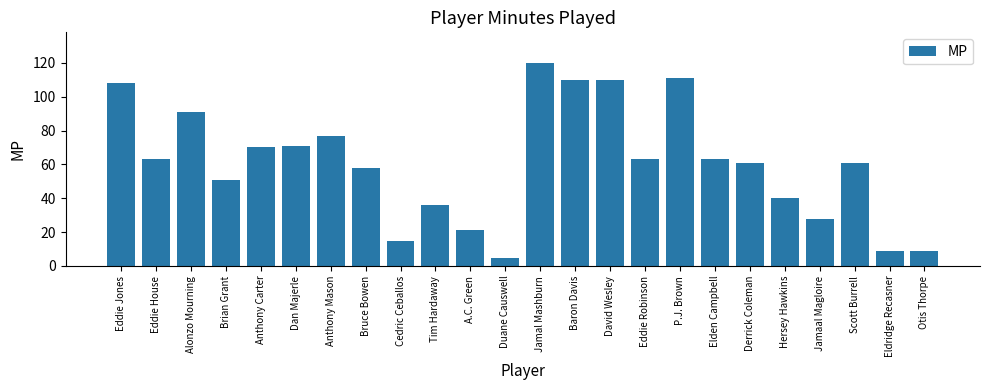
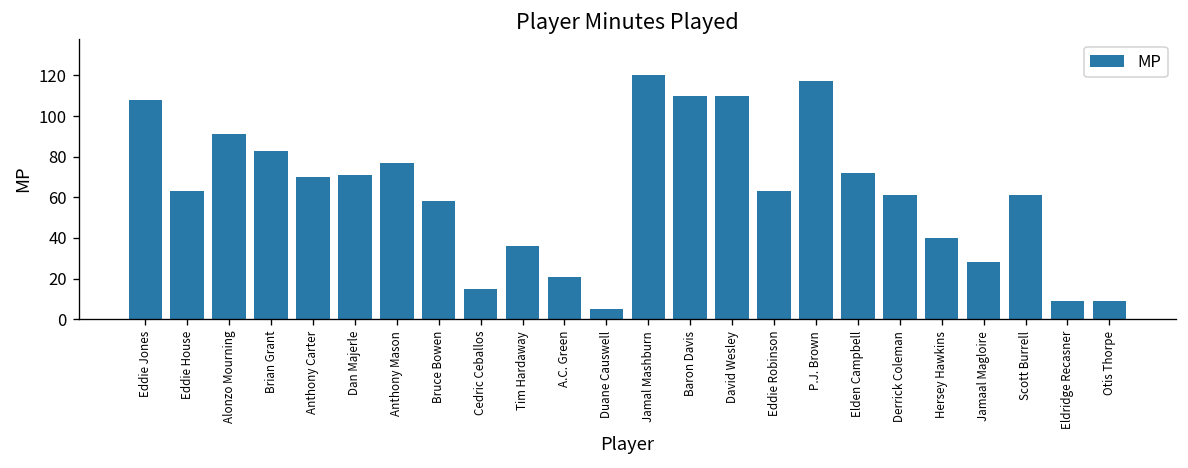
Brian Grant: 51 -> 83
P.J. Brown: 111 -> 117
Elden Campbell: 63 -> 72
